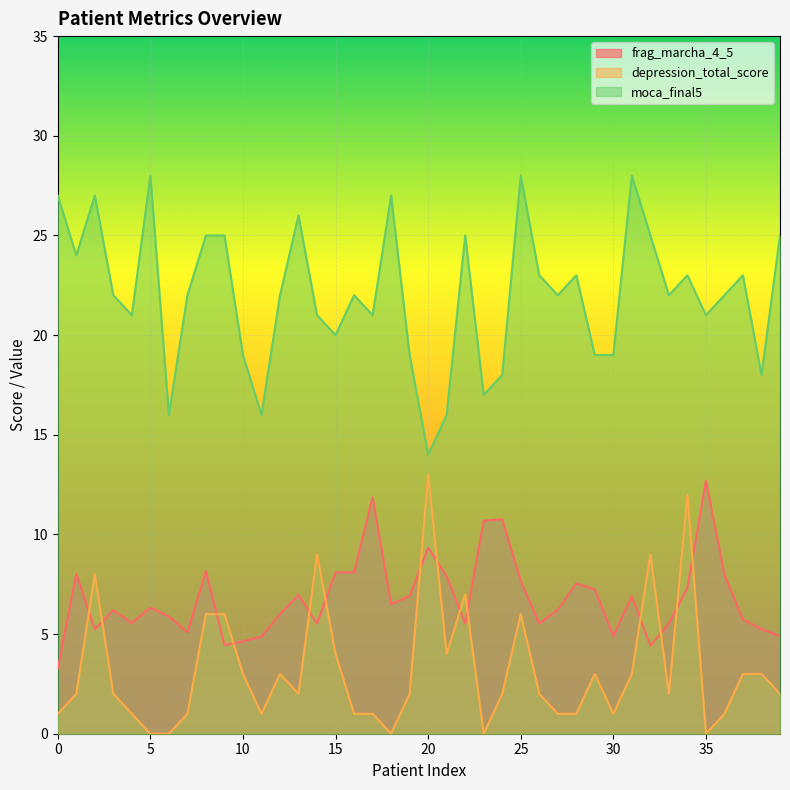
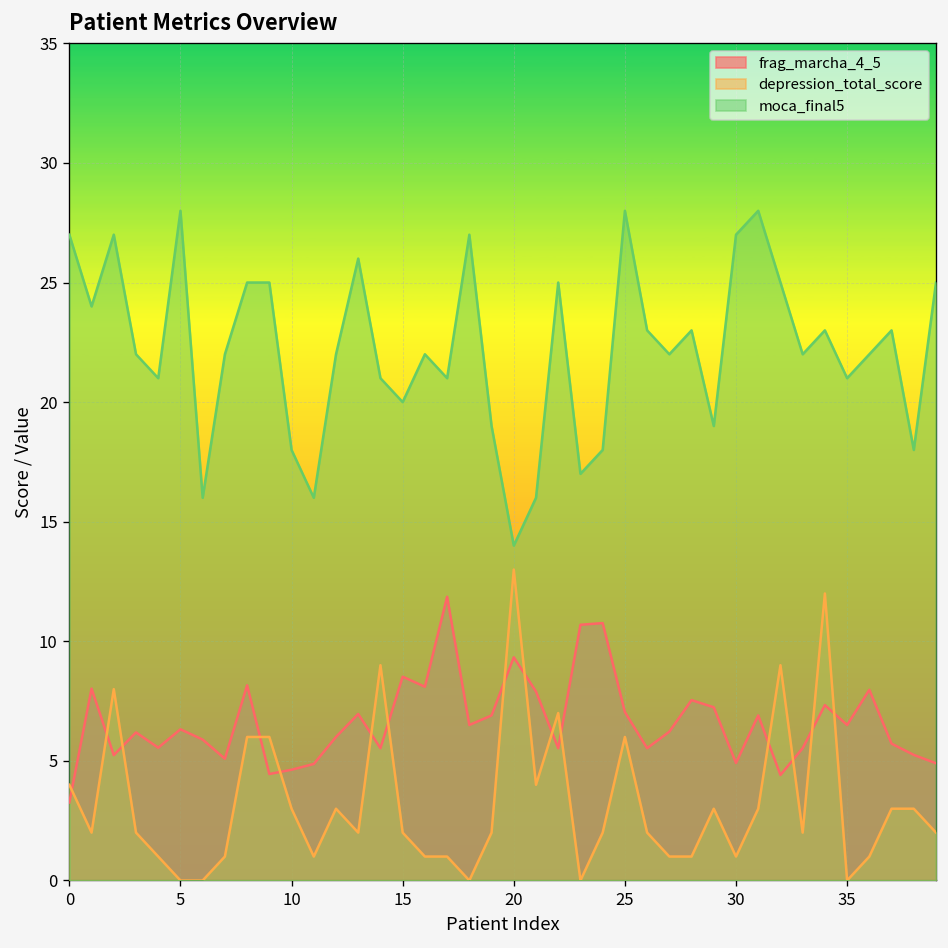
depression_total_score, 0: 1 -> 4
moca_final5, 10: 19 -> 18
frag_marcha_4_5, 15: 8.1 -> 8.5
depression_total_score, 15: 4 -> 2
frag_marcha_4_5, 25: 7.7 -> 7.0
moca_final5, 30: 19 -> 27
frag_marcha_4_5, 35: 12.7 -> 6.5
